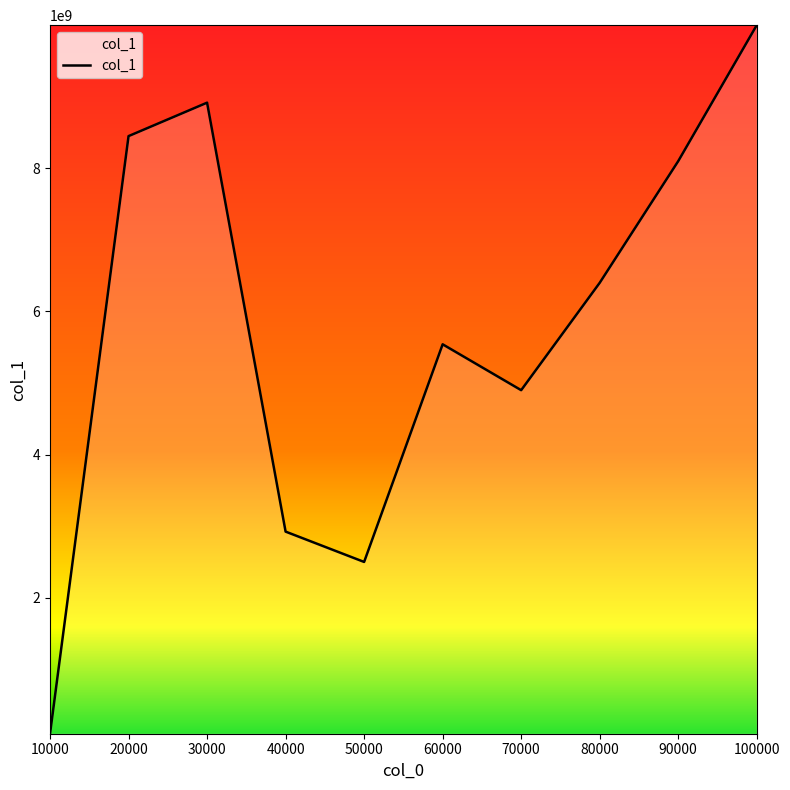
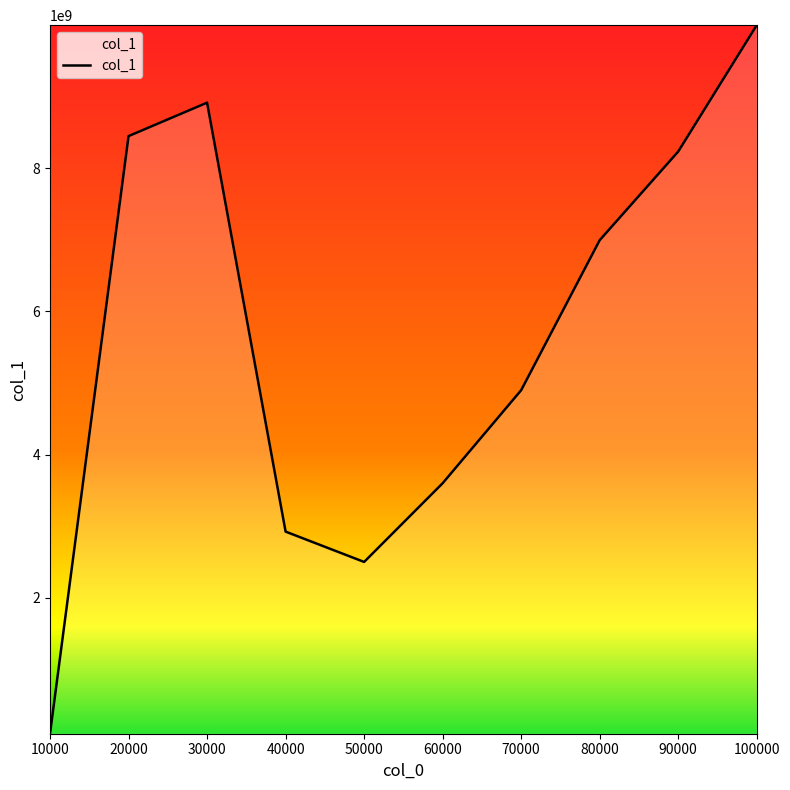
60000: 5500000000 -> 3600000000
80000: 6400000000 -> 7000000000
90000: 8100000000 -> 8200000000
